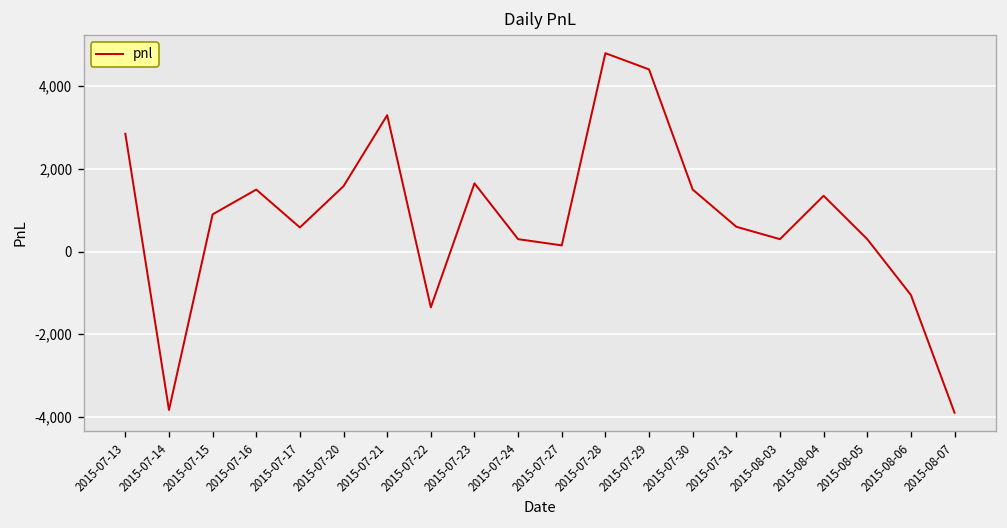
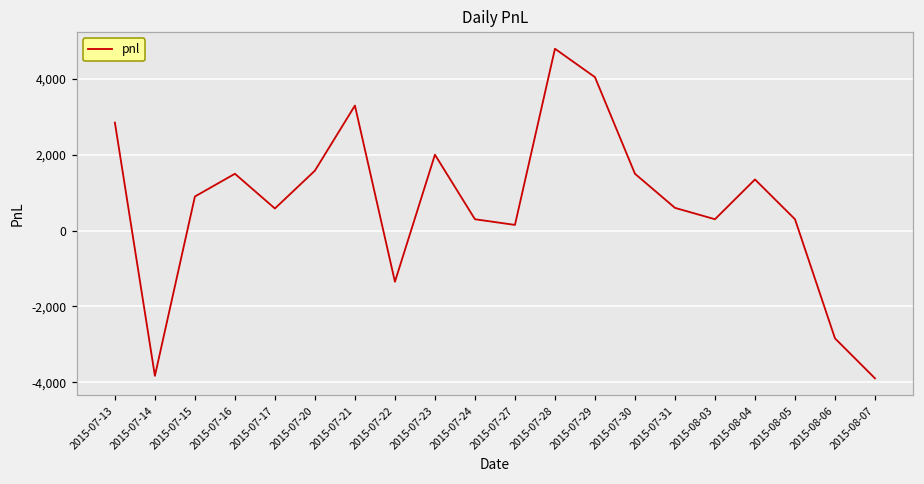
2015-07-23: 1,700 -> 2,000
2015-07-29: 4,400 -> 4,100
2015-08-06: -1,100 -> -2,800
